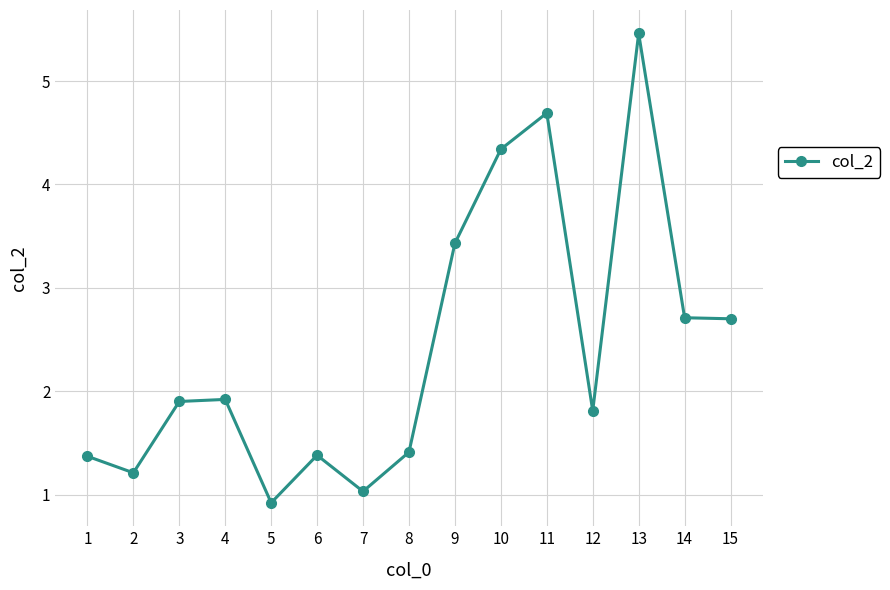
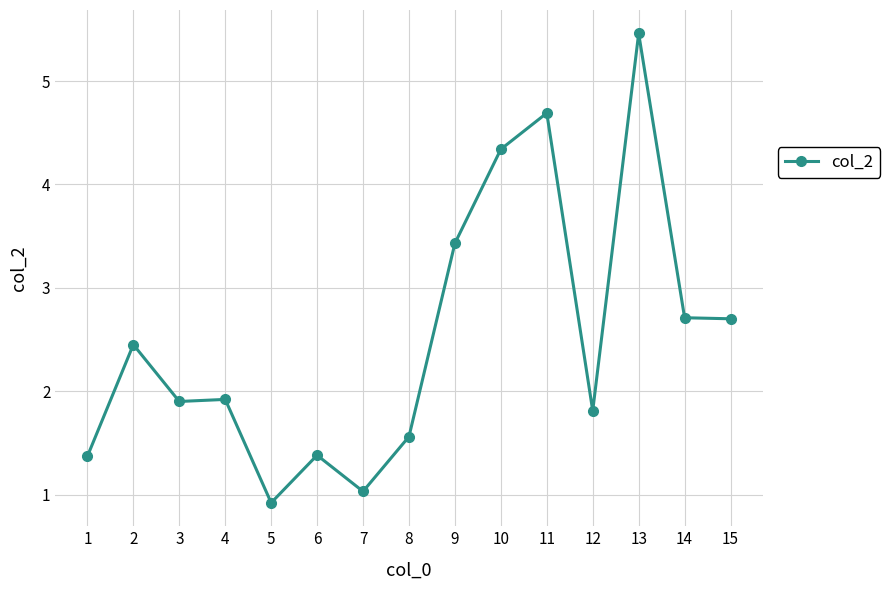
2: 1.21 -> 2.45
8: 1.41 -> 1.56
